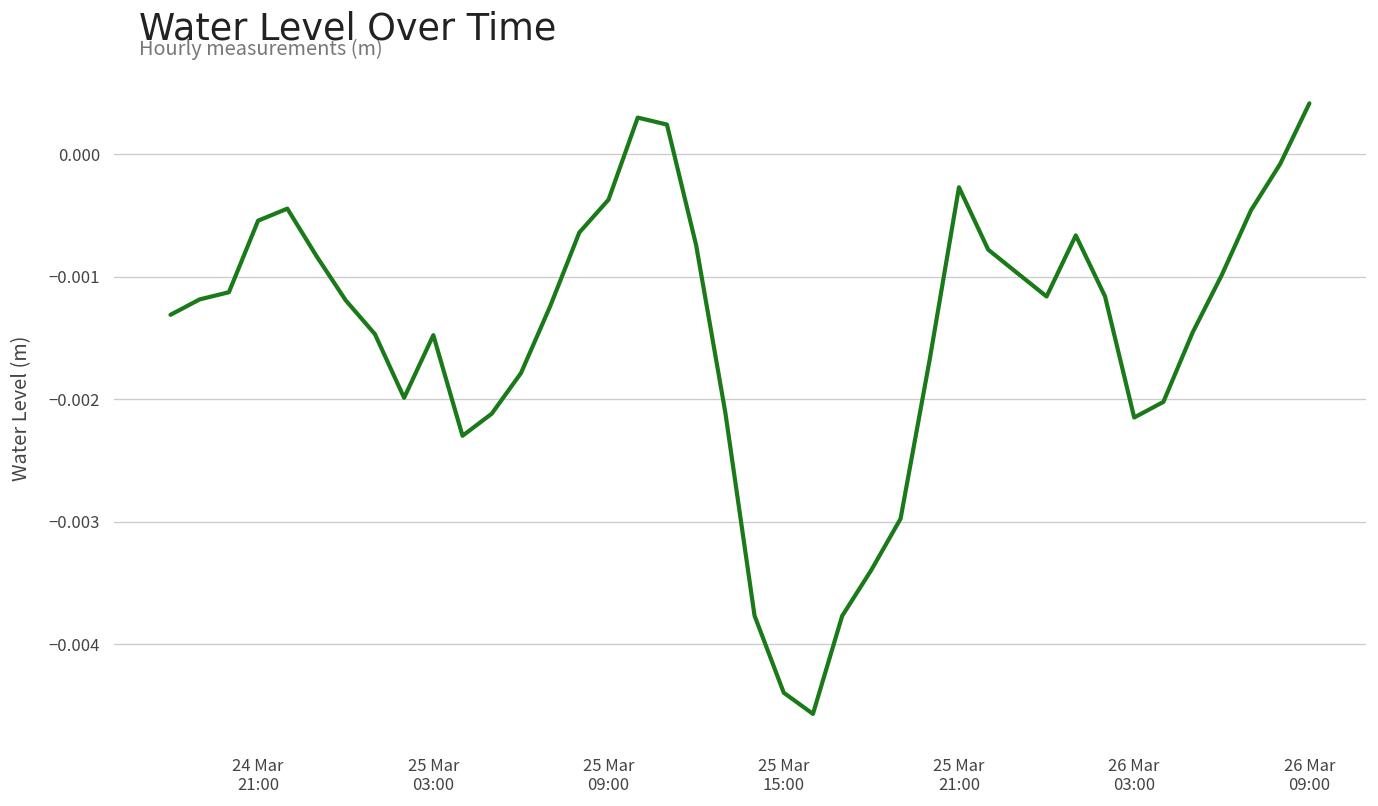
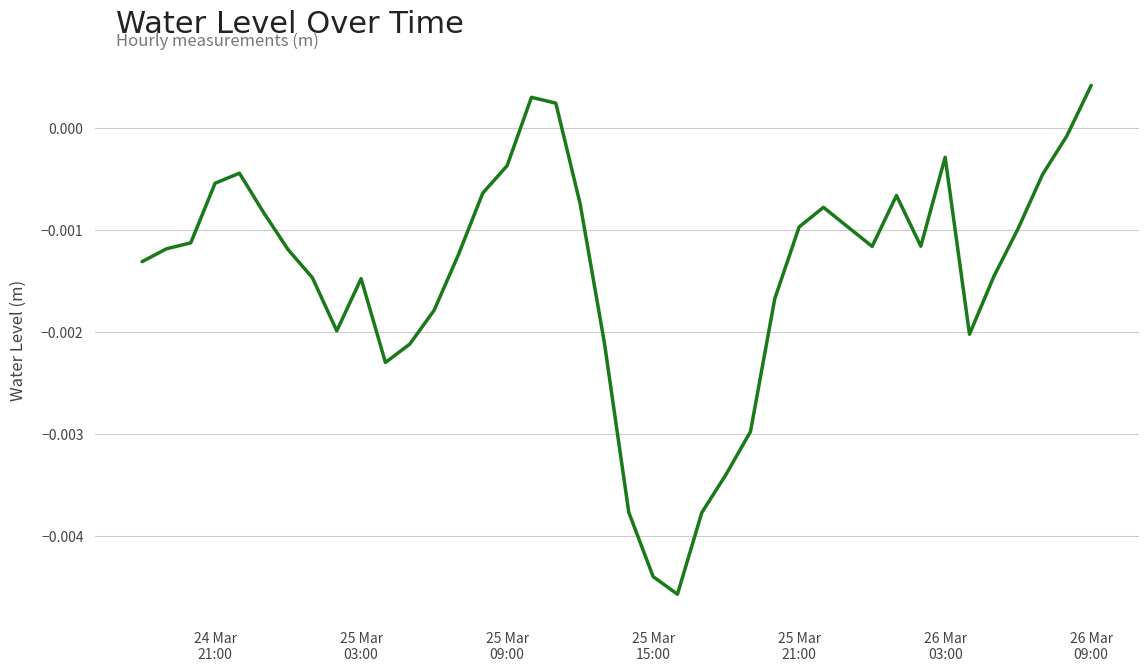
25 Mar 21:00: -0.00027 -> -0.00097
26 Mar 03:00: -0.00215 -> -0.00029
